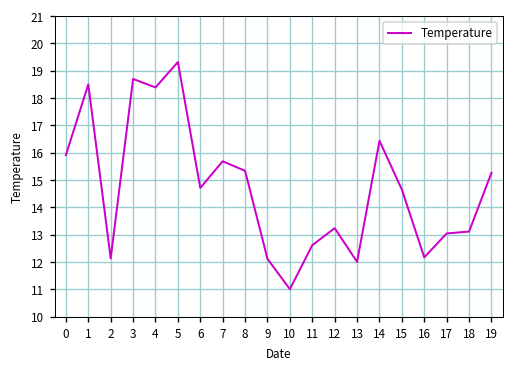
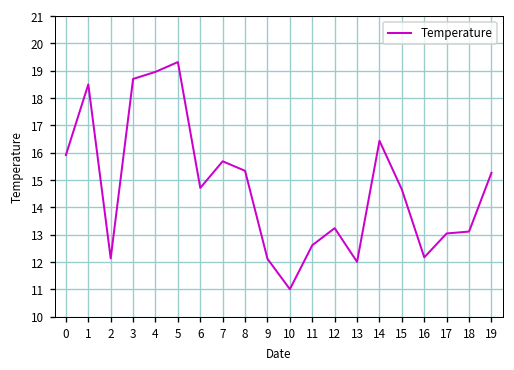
4: 18.4 -> 19.0
